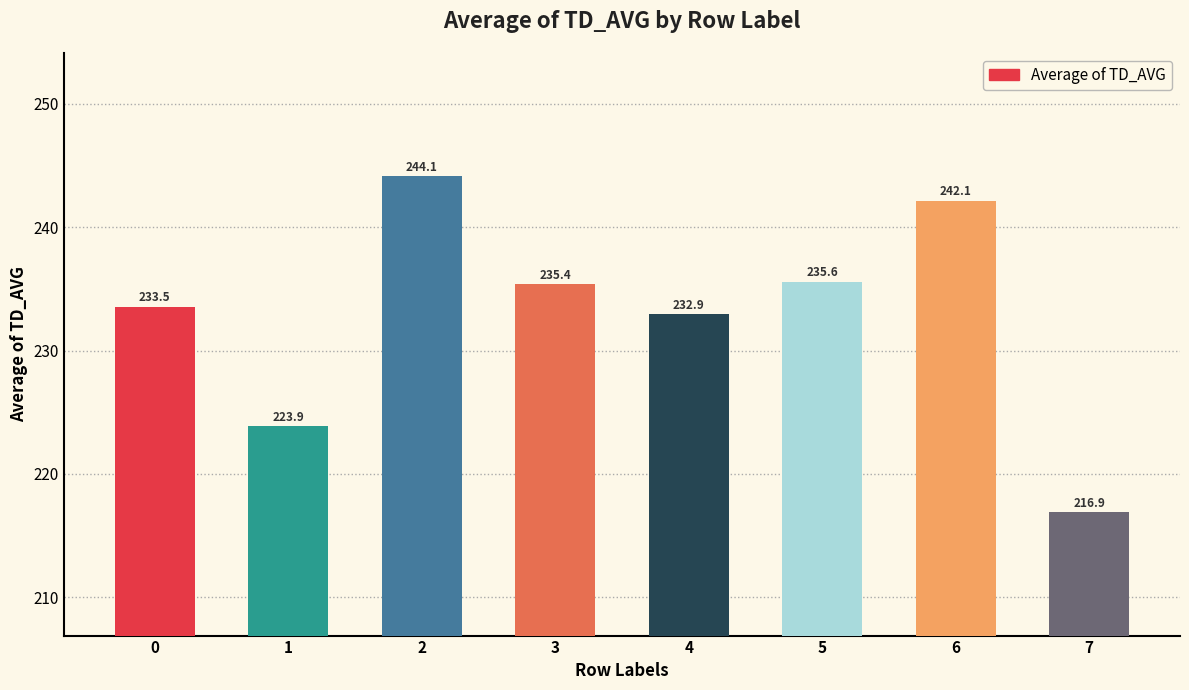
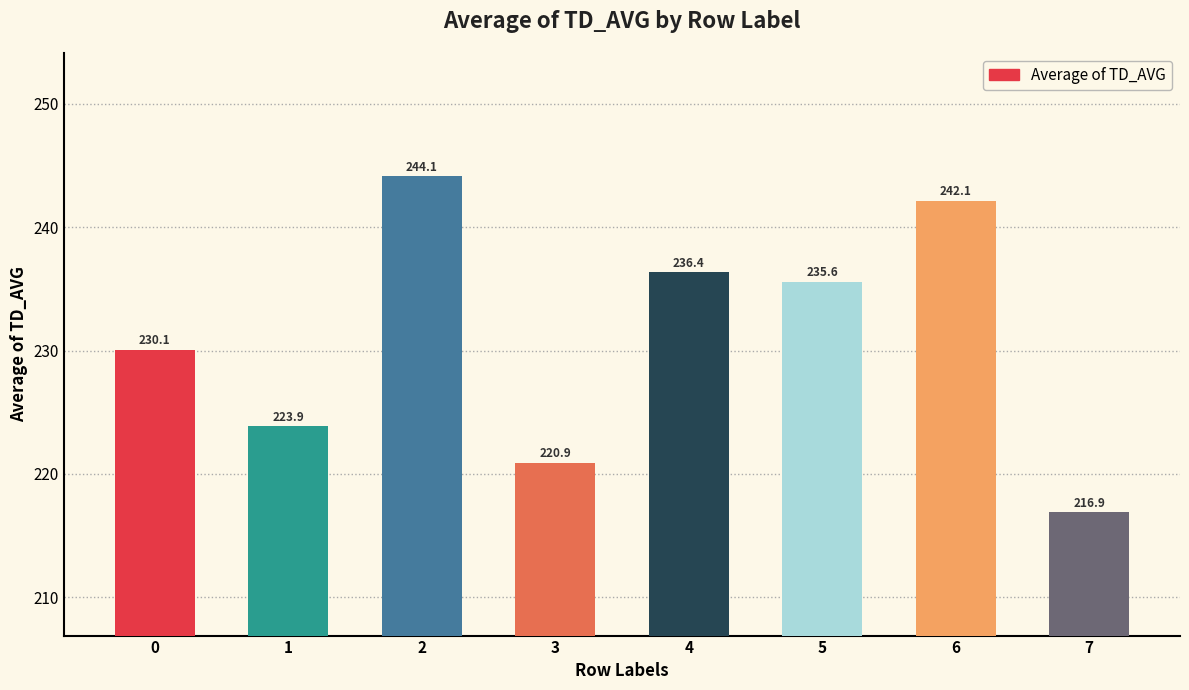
0: 233.5 -> 230.1
3: 235.4 -> 220.9
4: 232.9 -> 236.4
